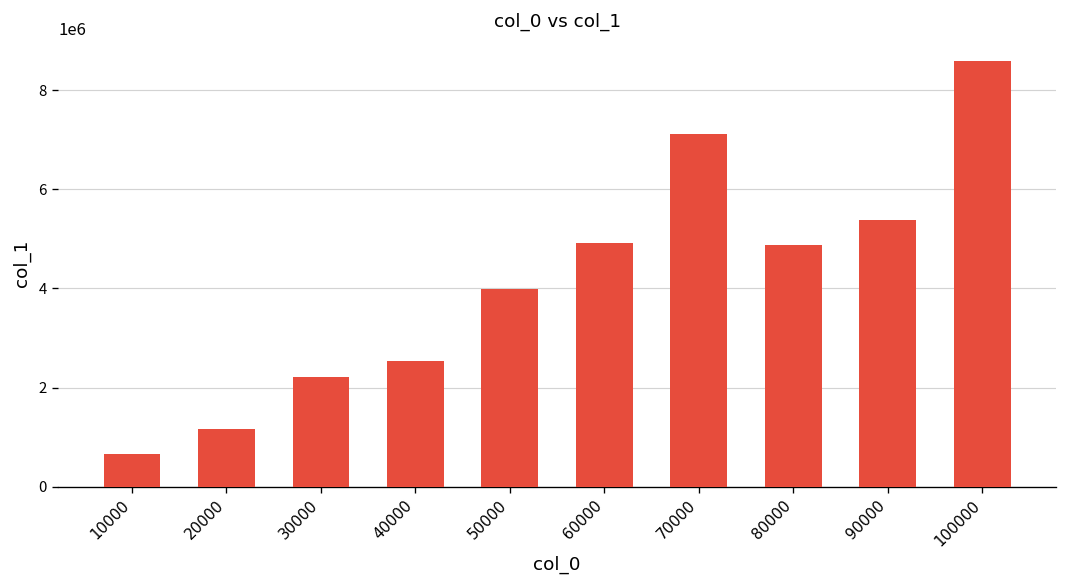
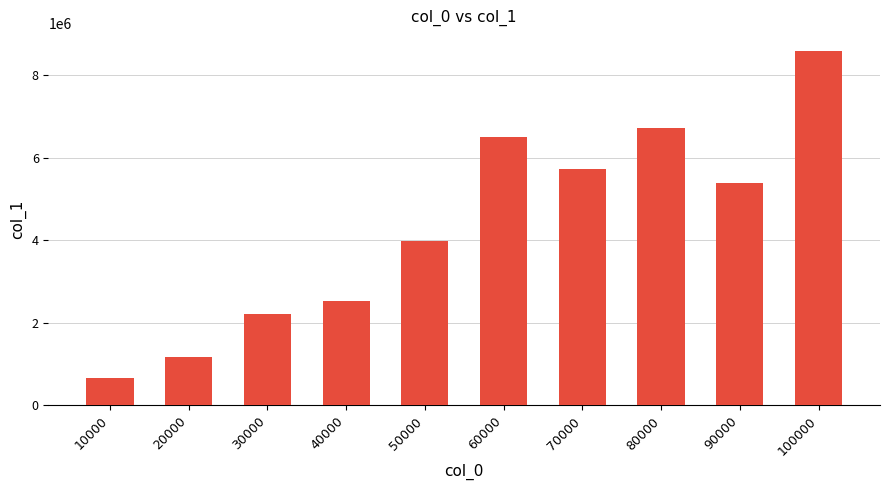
60000: 4900000 -> 6500000
70000: 7100000 -> 5700000
80000: 4900000 -> 6700000
